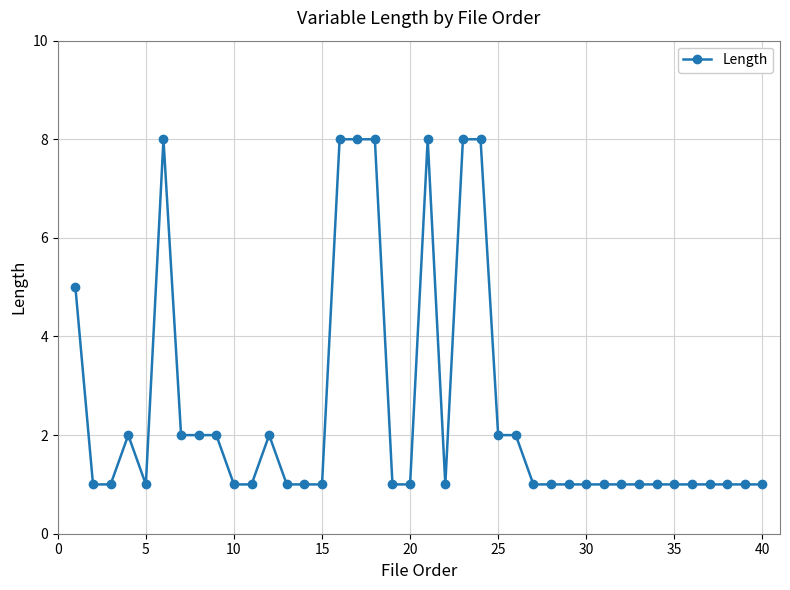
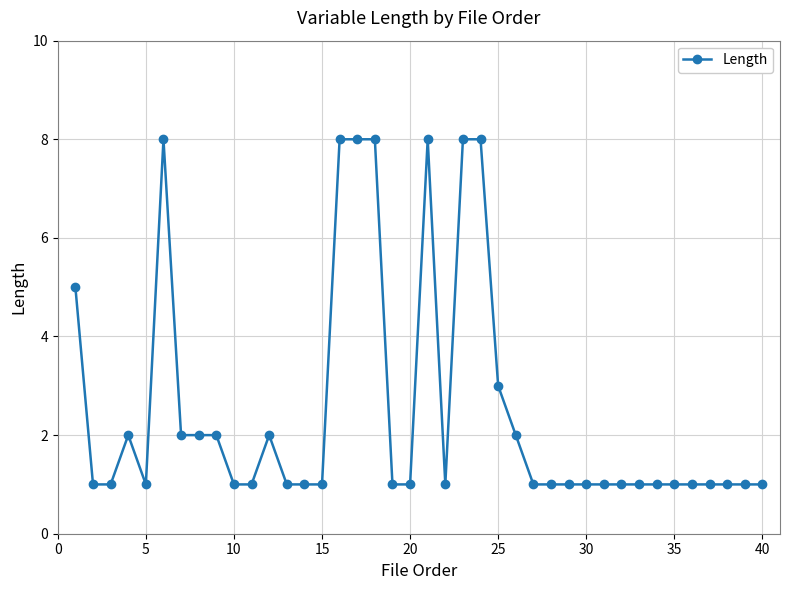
25: 2 -> 3
